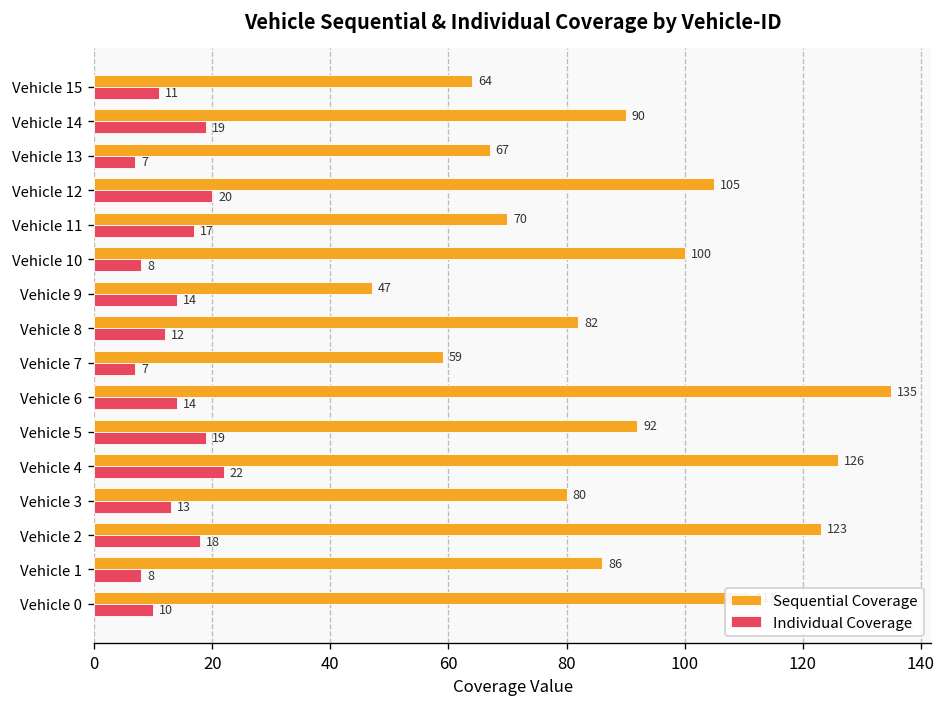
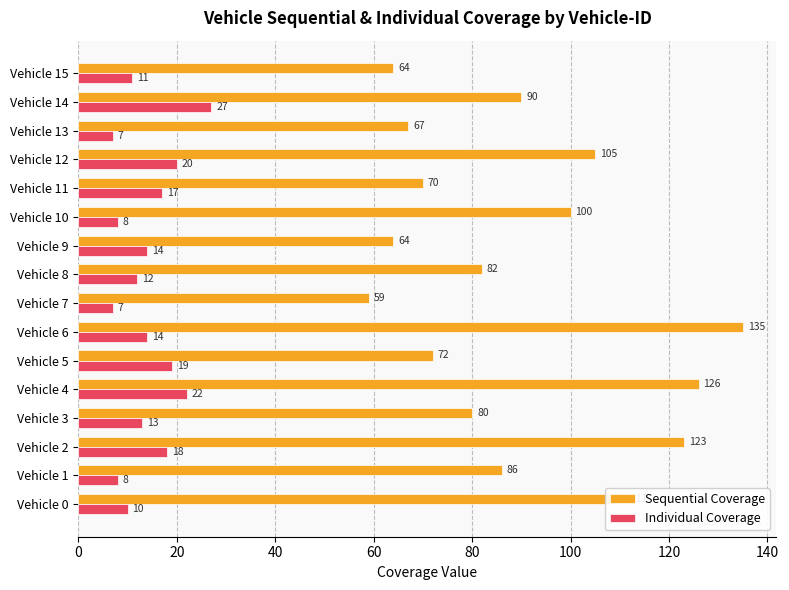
Individual Coverage, Vehicle 14: 19 -> 27
Sequential Coverage, Vehicle 9: 47 -> 64
Sequential Coverage, Vehicle 5: 92 -> 72
